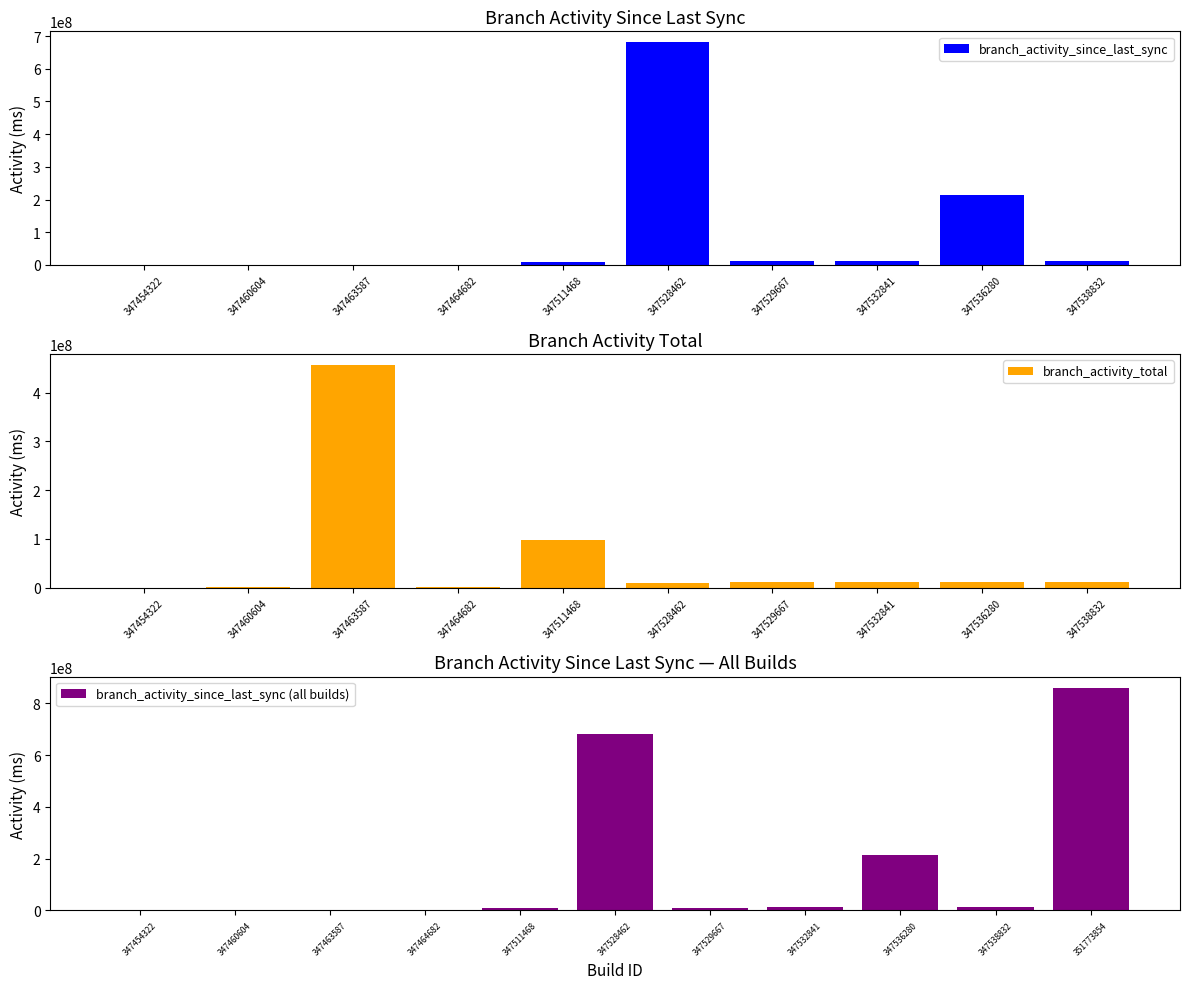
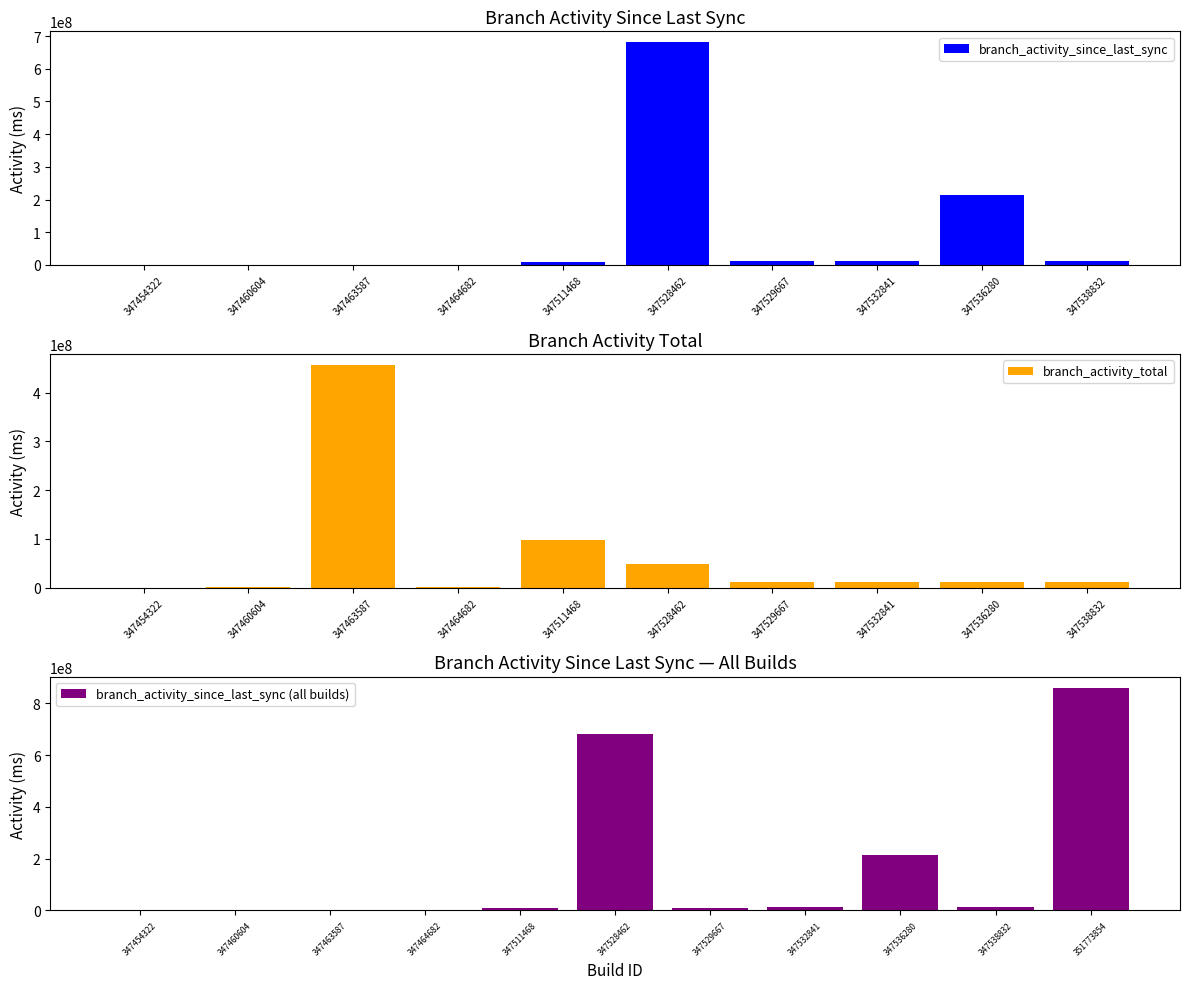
Branch Activity Total, 347528462: 10000000 -> 50000000
